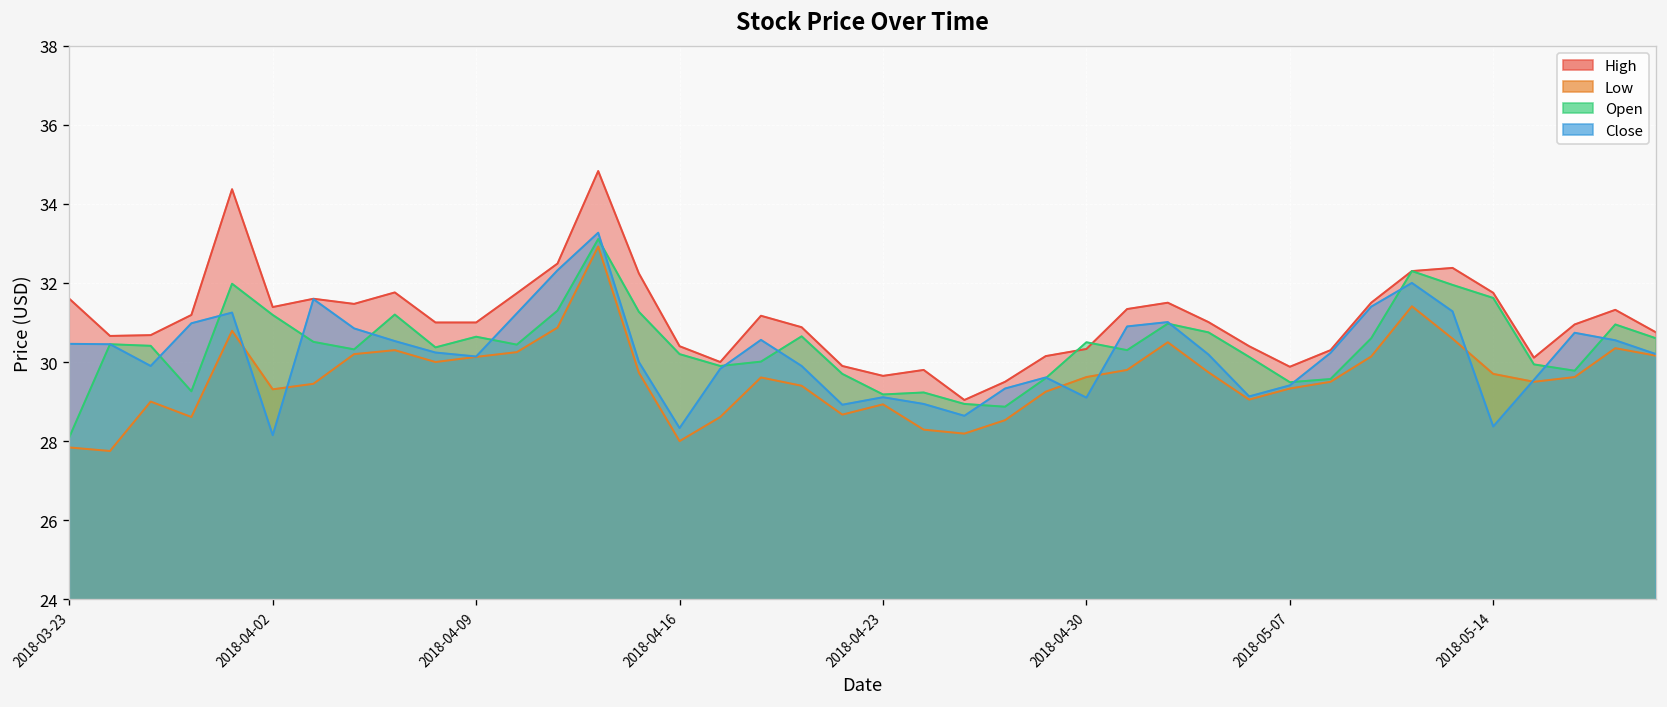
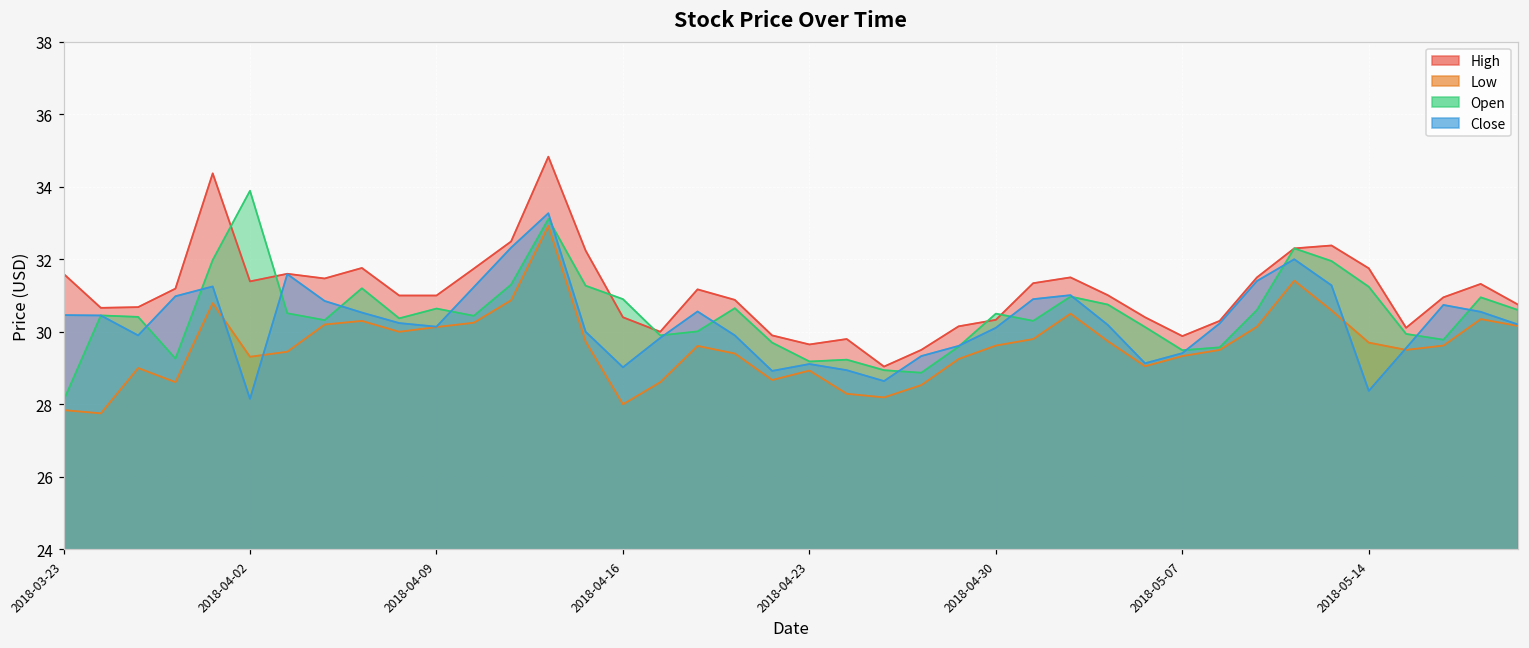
Open, 2018-04-02: 31.2 -> 33.9
Open, 2018-04-16: 30.2 -> 30.9
Close, 2018-04-16: 28.3 -> 29.0
Close, 2018-04-30: 29.1 -> 30.1
Open, 2018-05-14: 31.6 -> 31.2
